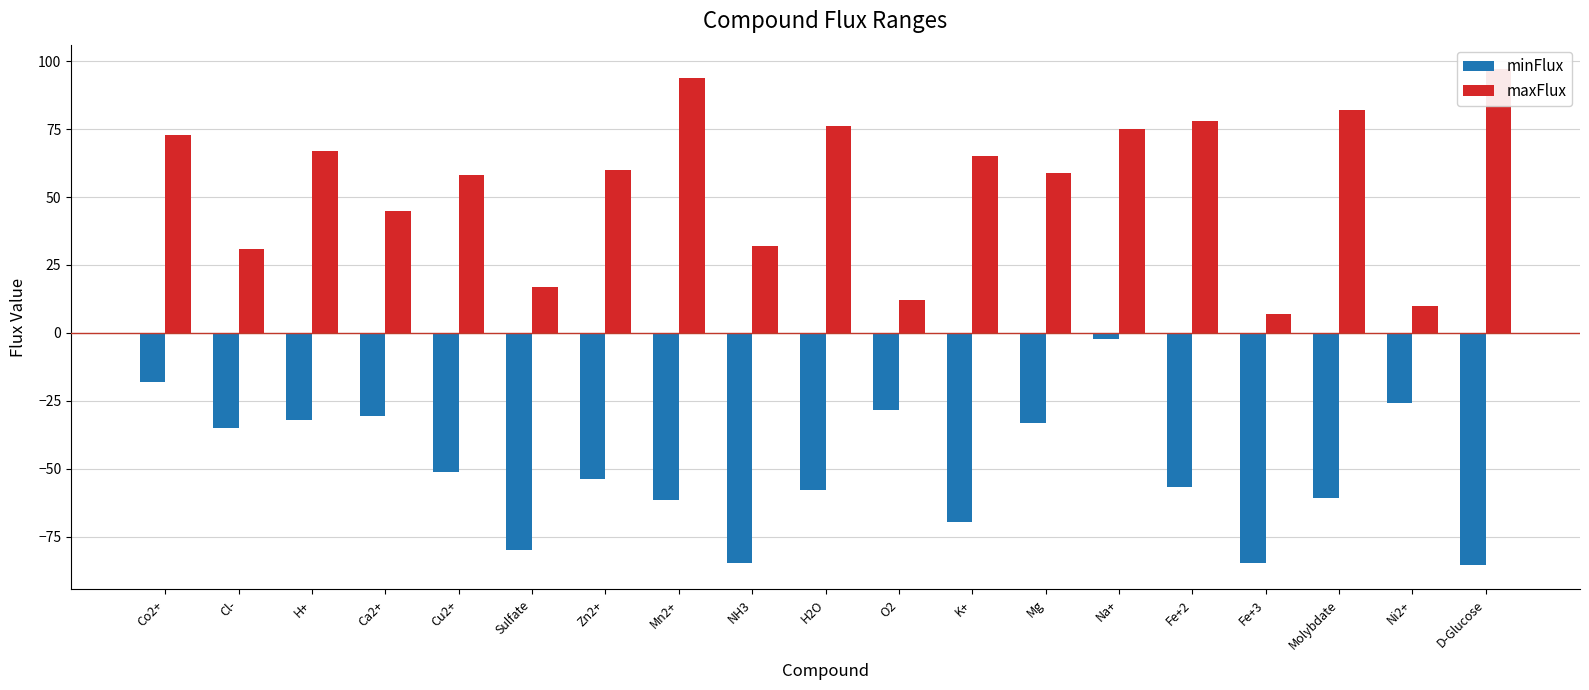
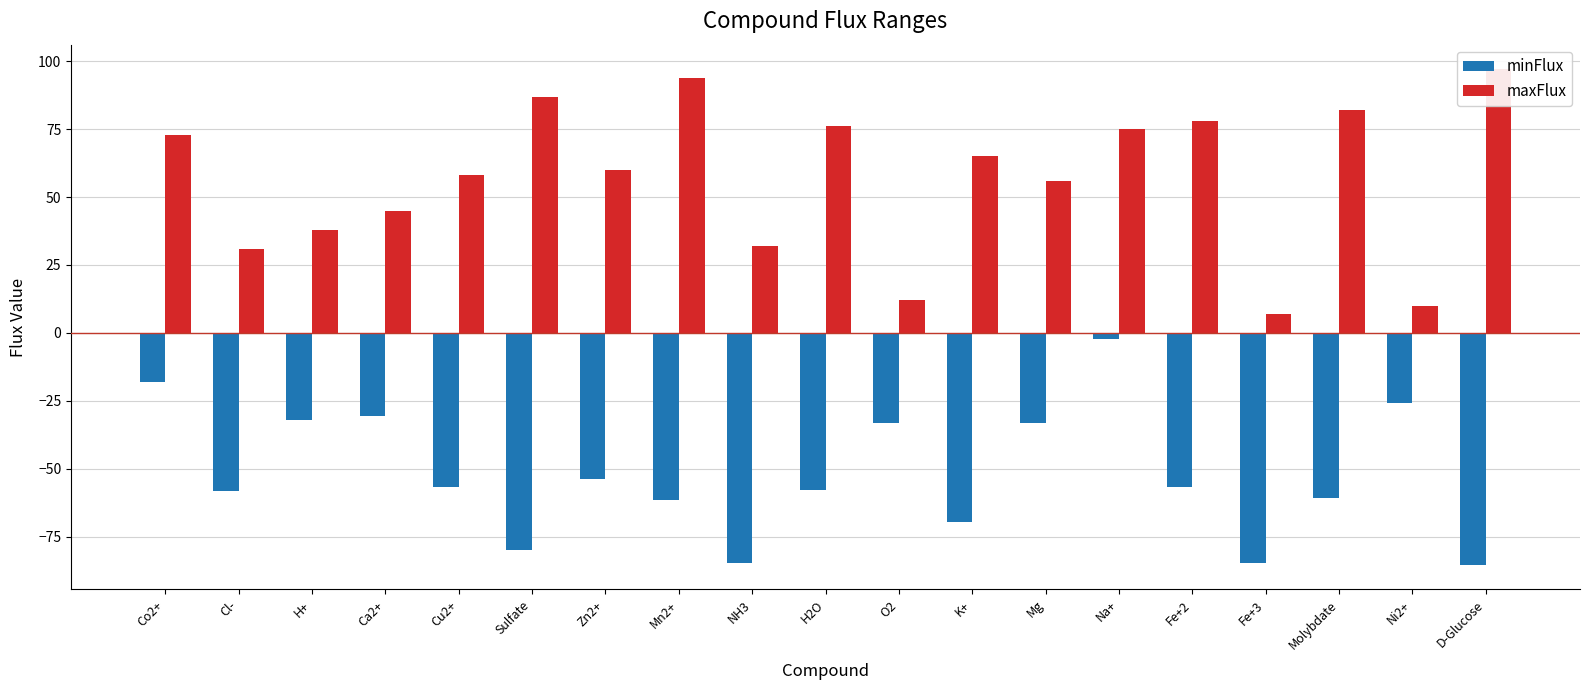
minFlux, Cl-: -35 -> -58
maxFlux, H+: 67 -> 38
minFlux, Cu2+: -51 -> -57
maxFlux, Sulfate: 17 -> 87
minFlux, O2: -28 -> -33
maxFlux, Mg: 59 -> 56
